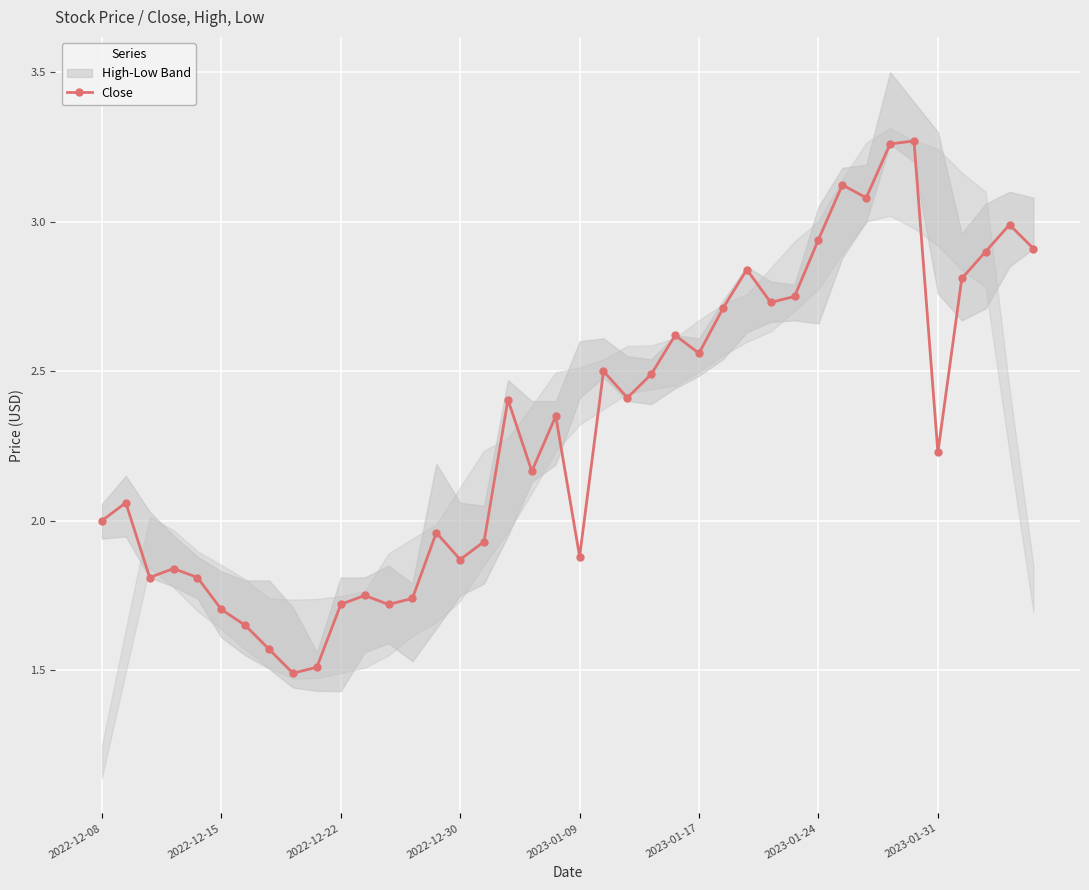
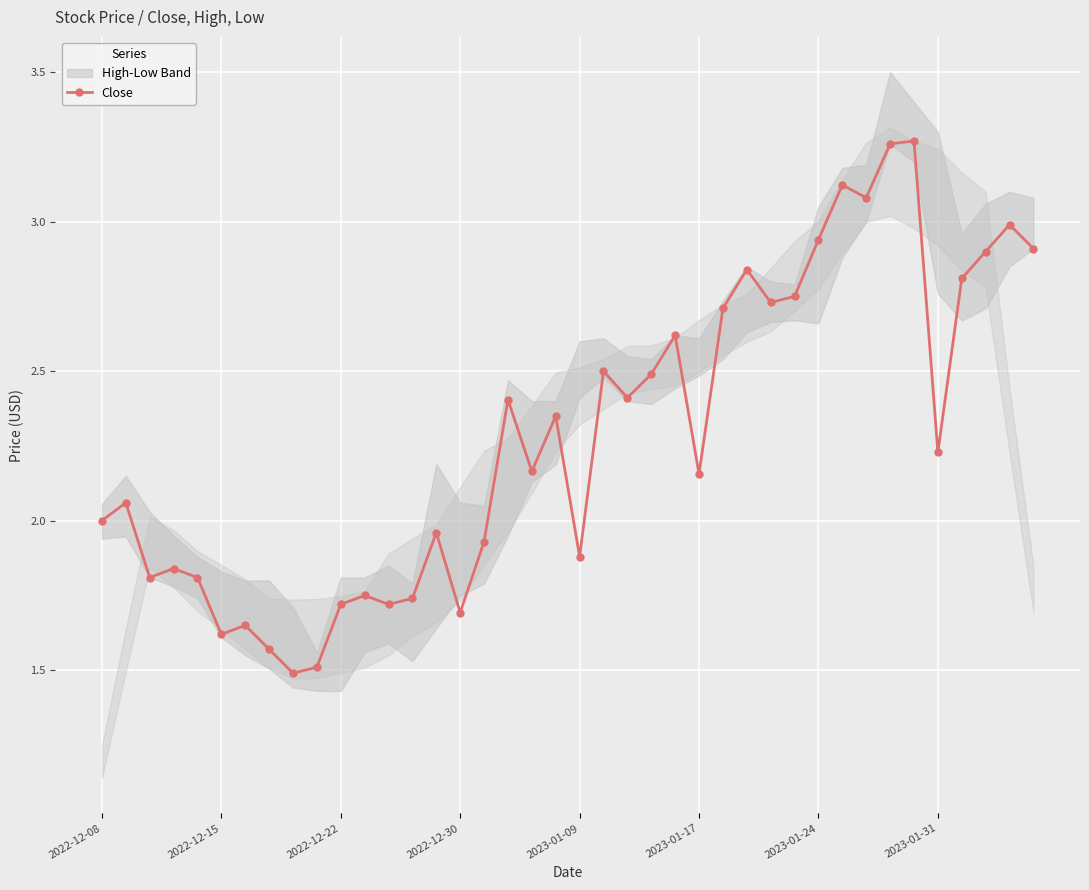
Close, 2022-12-15: 1.70 -> 1.62
Close, 2022-12-30: 1.87 -> 1.69
Close, 2023-01-17: 2.56 -> 2.16
